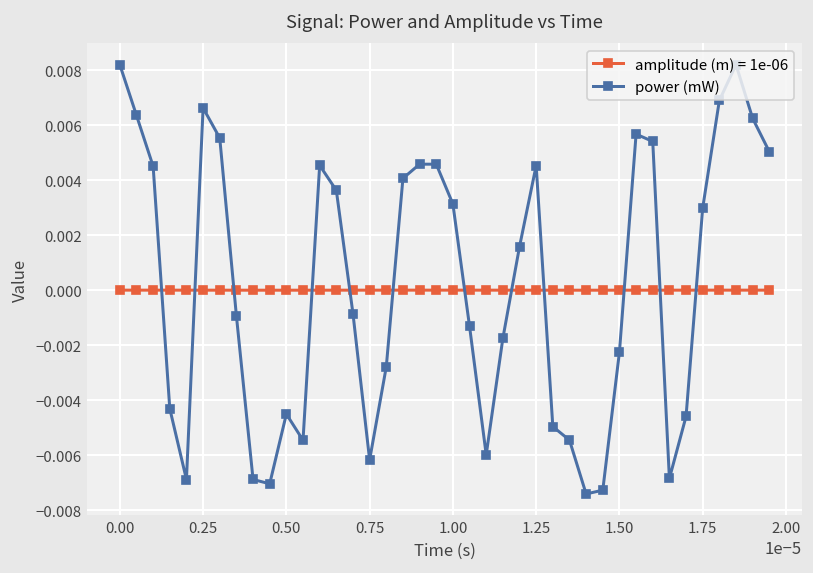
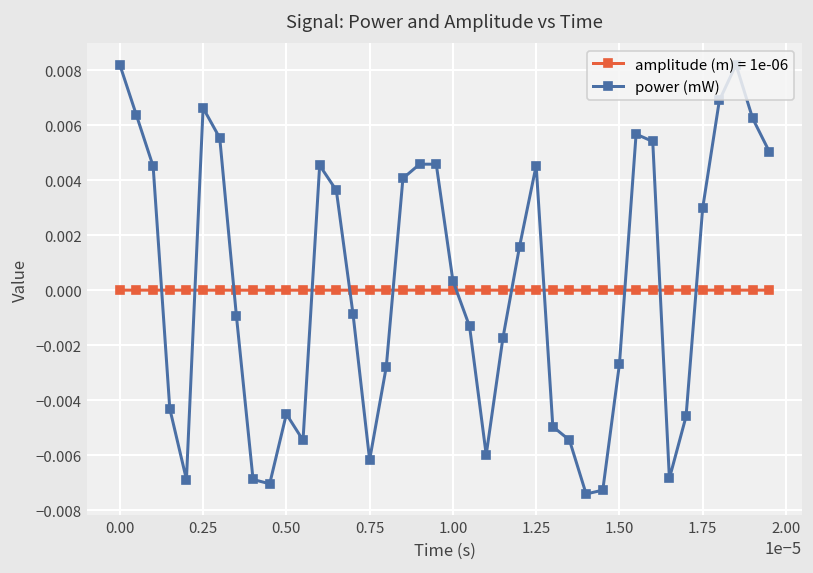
power (mW), 1.00: 0.0031 -> 0.0003
power (mW), 1.50: -0.0022 -> -0.0027
